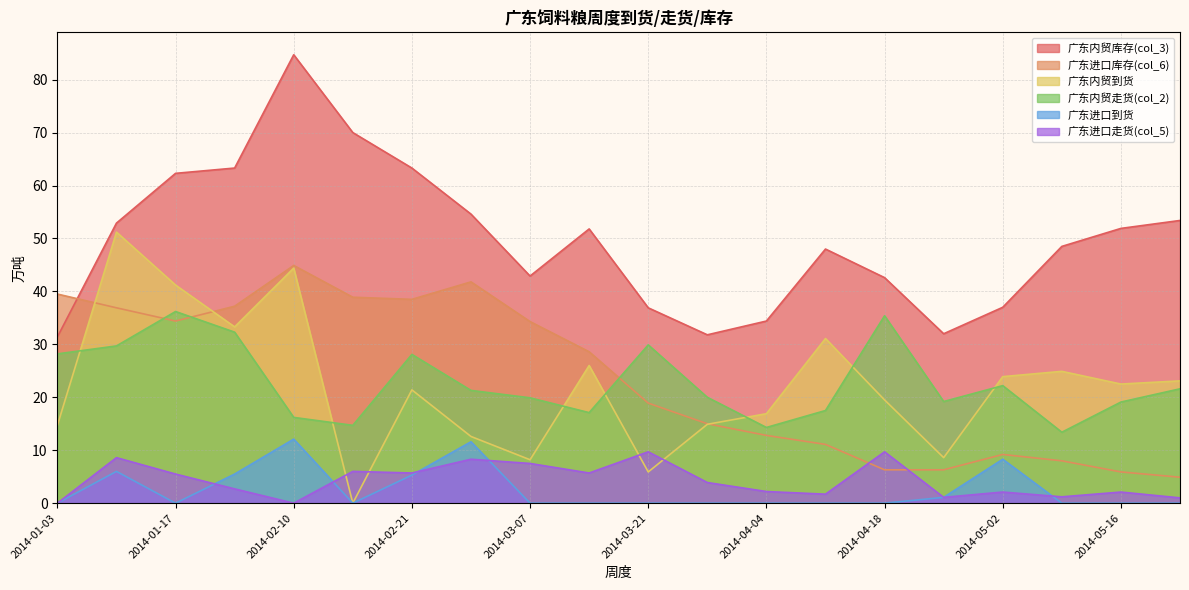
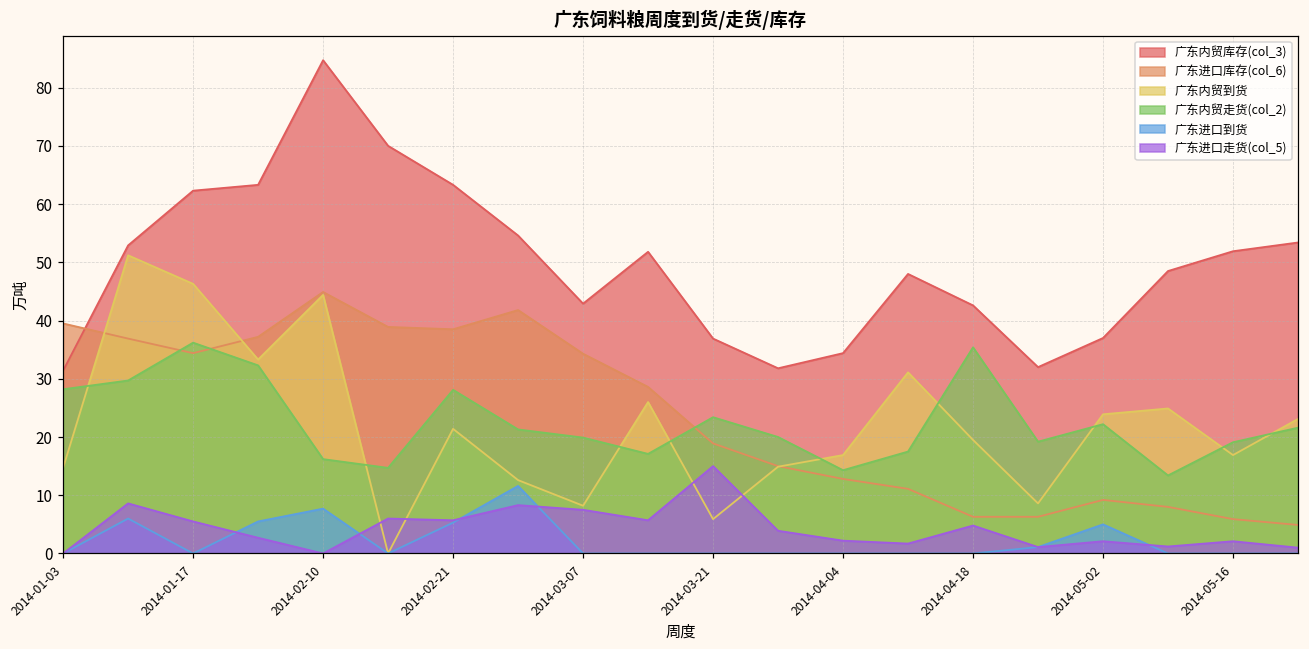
广东内贸到货, 2014-01-17: 41 -> 46
广东进口到货, 2014-02-10: 12 -> 8
广东内贸走货(col_2), 2014-03-21: 30 -> 23
广东进口走货(col_5), 2014-03-21: 10 -> 15
广东进口走货(col_5), 2014-04-18: 10 -> 5
广东进口到货, 2014-05-02: 8 -> 5
广东内贸到货, 2014-05-16: 23 -> 17
